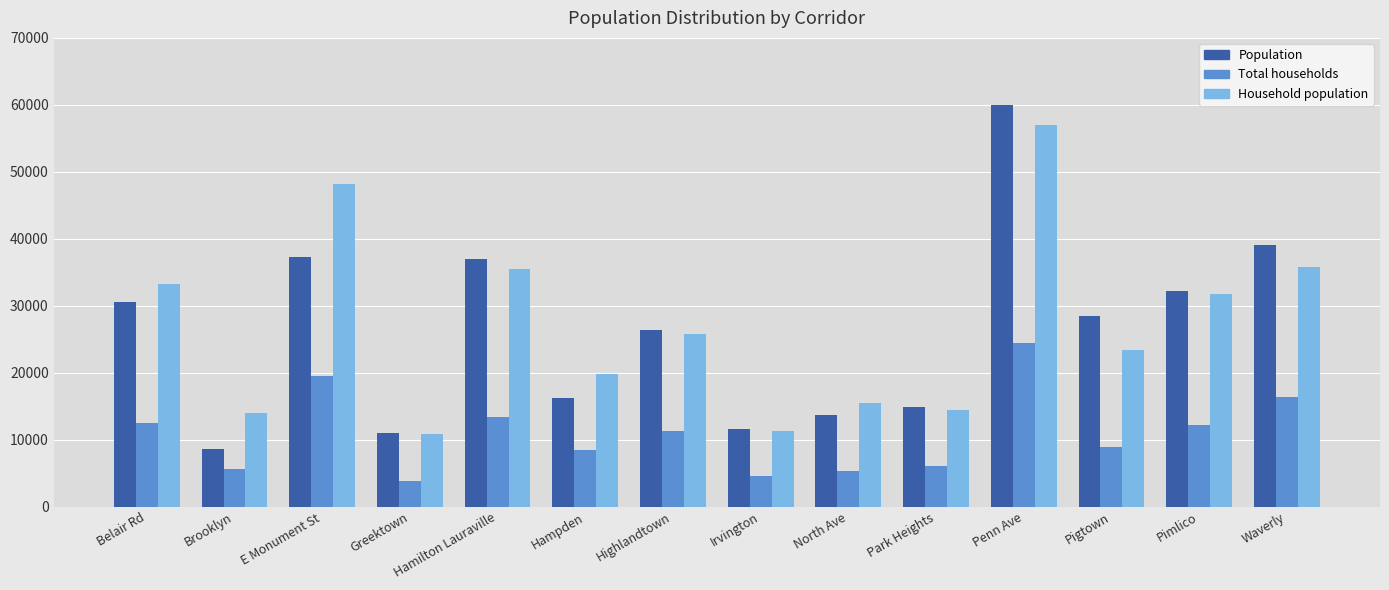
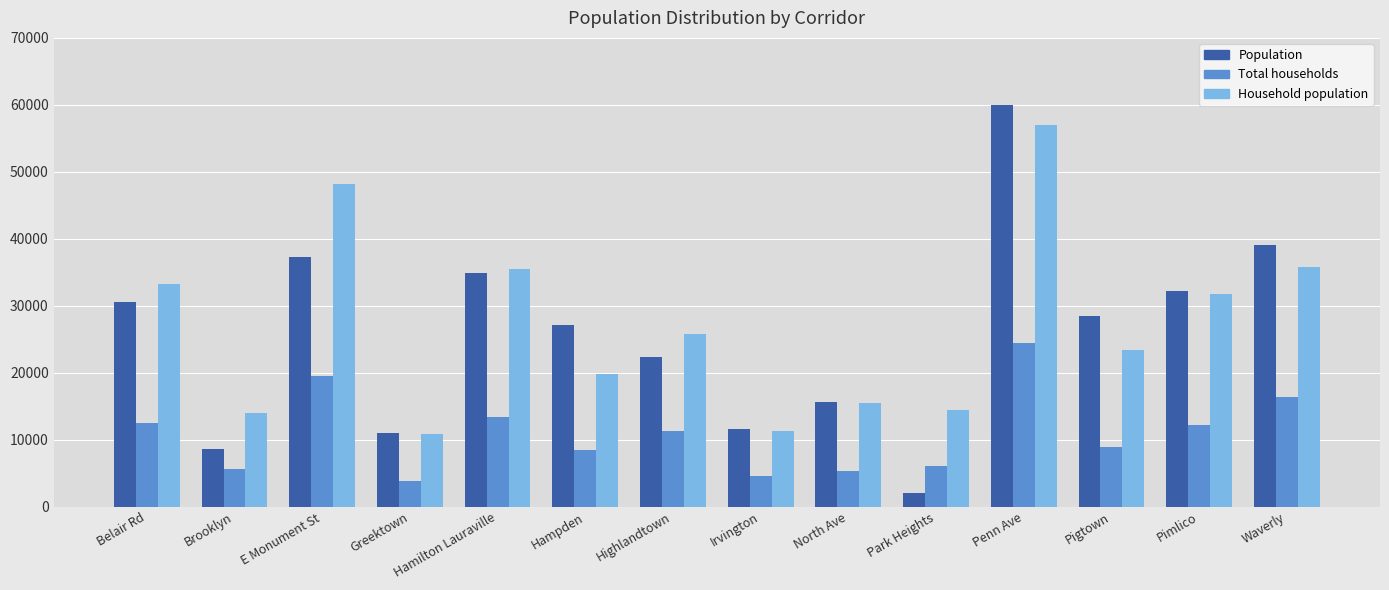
Population, Hamilton Lauraville: 37000 -> 35000
Population, Hampden: 16000 -> 27000
Population, Highlandtown: 26000 -> 22000
Population, North Ave: 14000 -> 16000
Population, Park Heights: 15000 -> 2000
